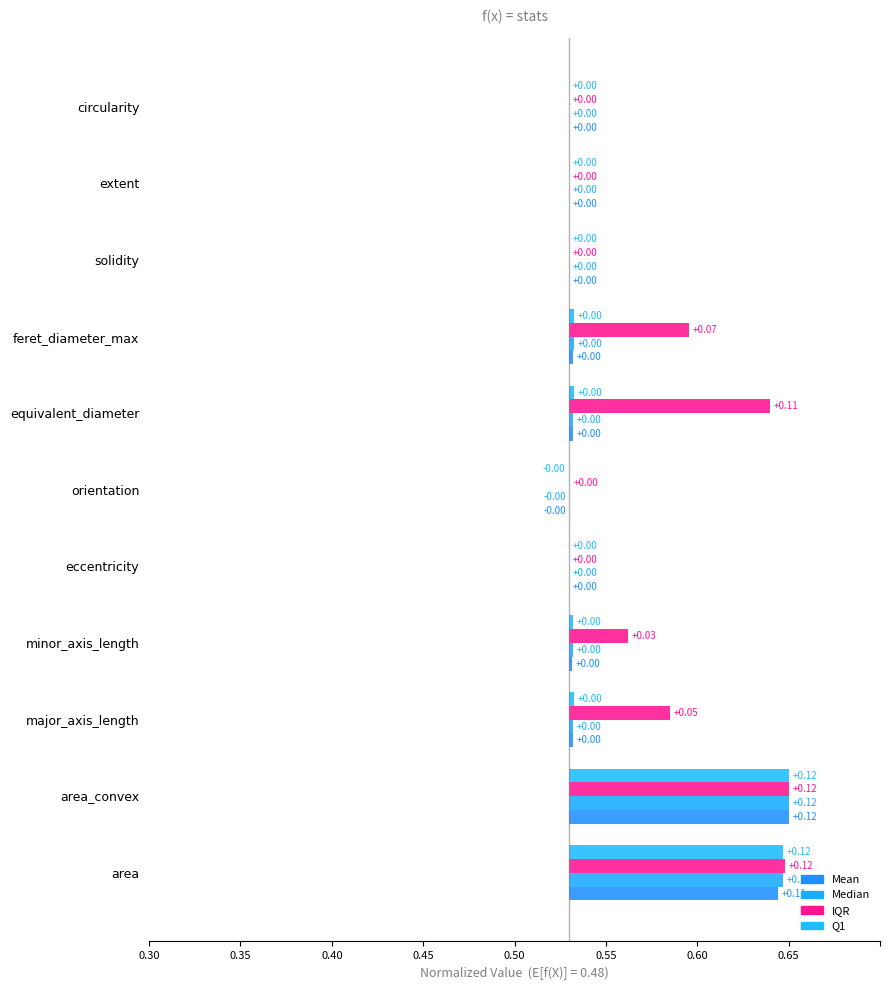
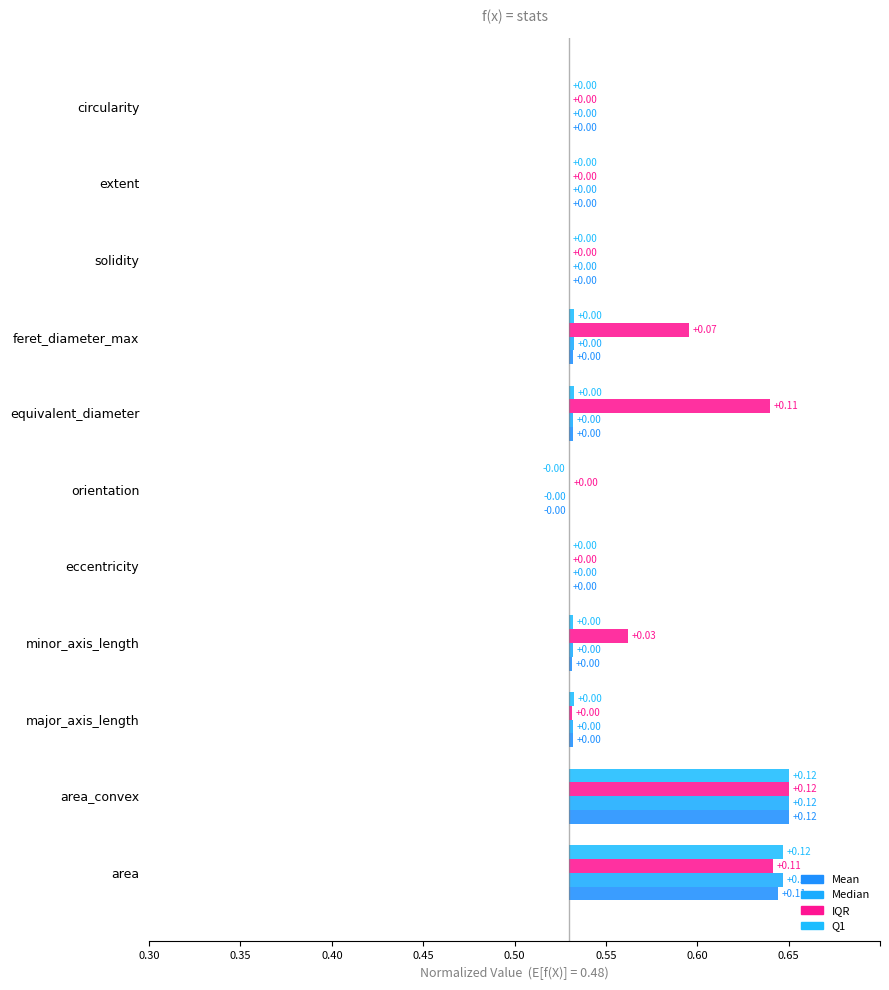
IQR, major_axis_length: +0.05 -> +0.00
IQR, area: +0.12 -> +0.11
